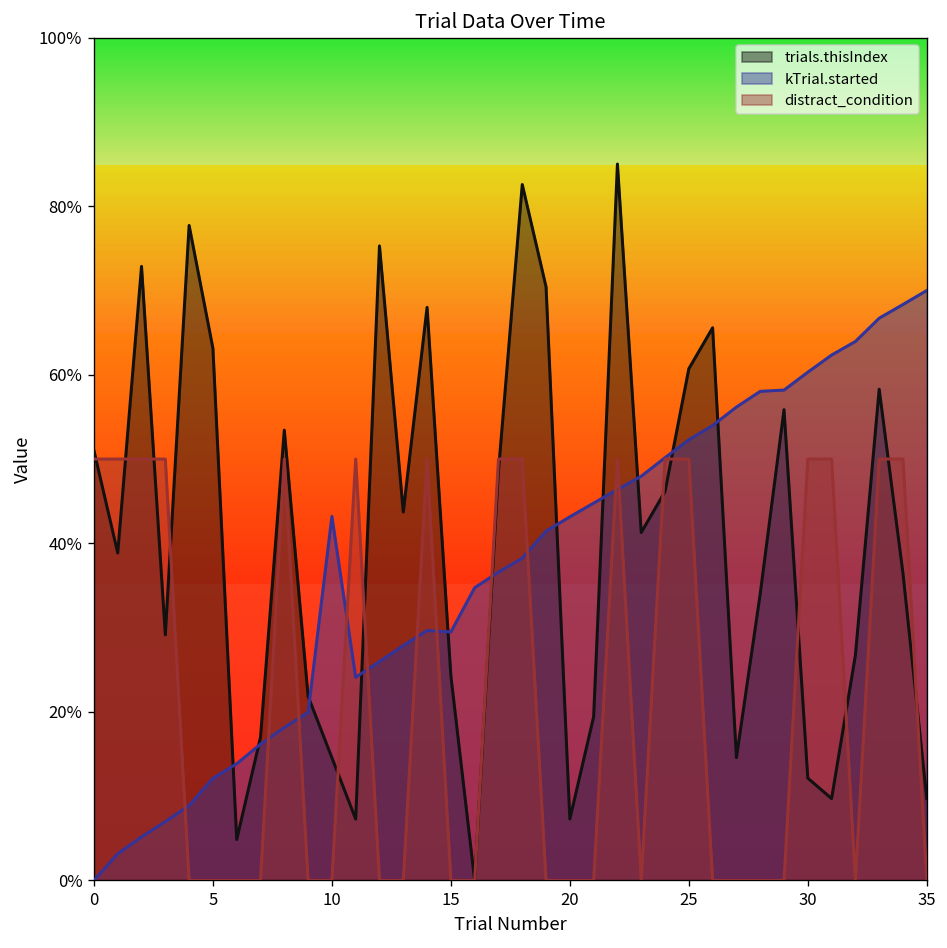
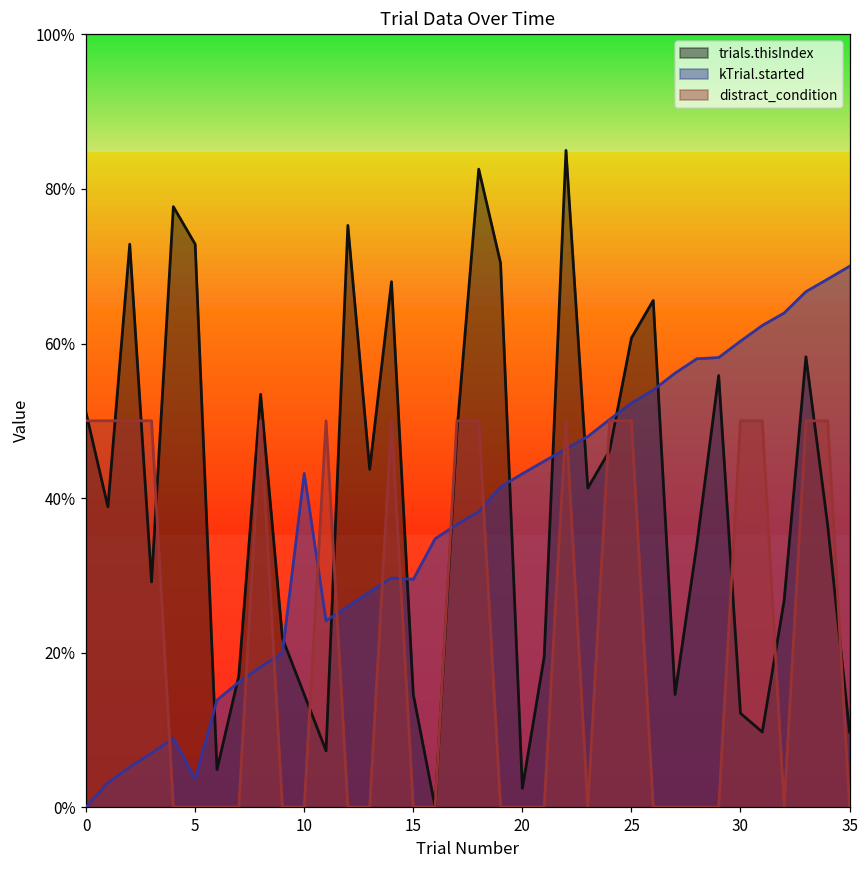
trials.thisIndex, 5: 63% -> 73%
kTrial.started, 5: 12% -> 4%
trials.thisIndex, 15: 24% -> 15%
trials.thisIndex, 20: 7% -> 2%
